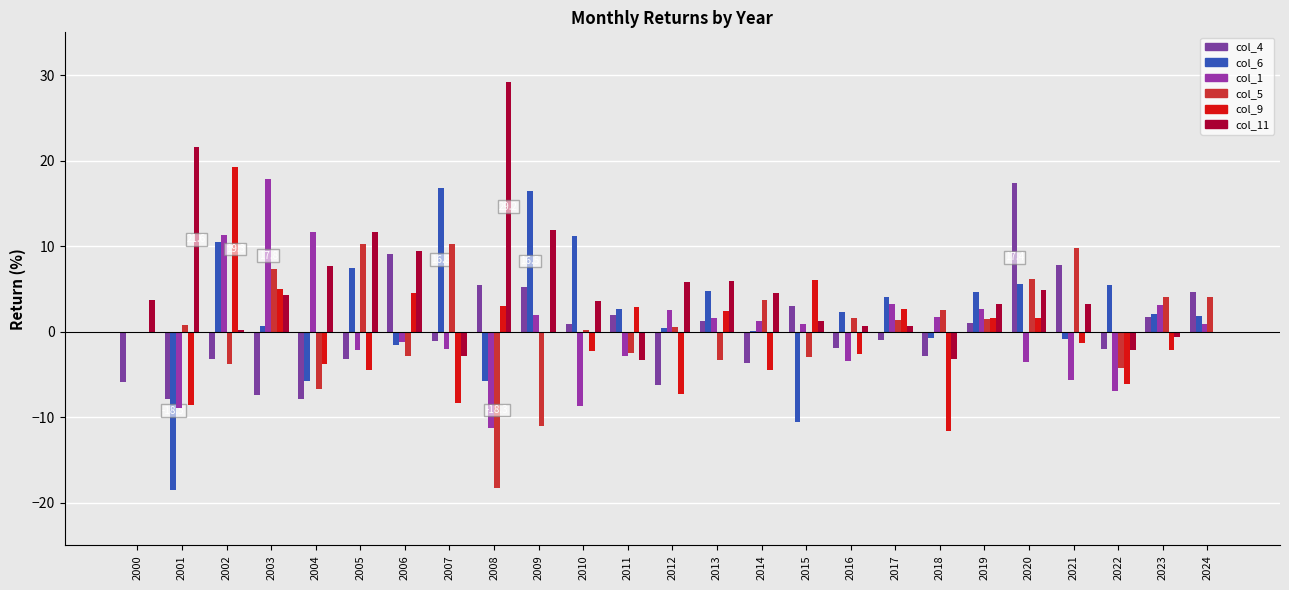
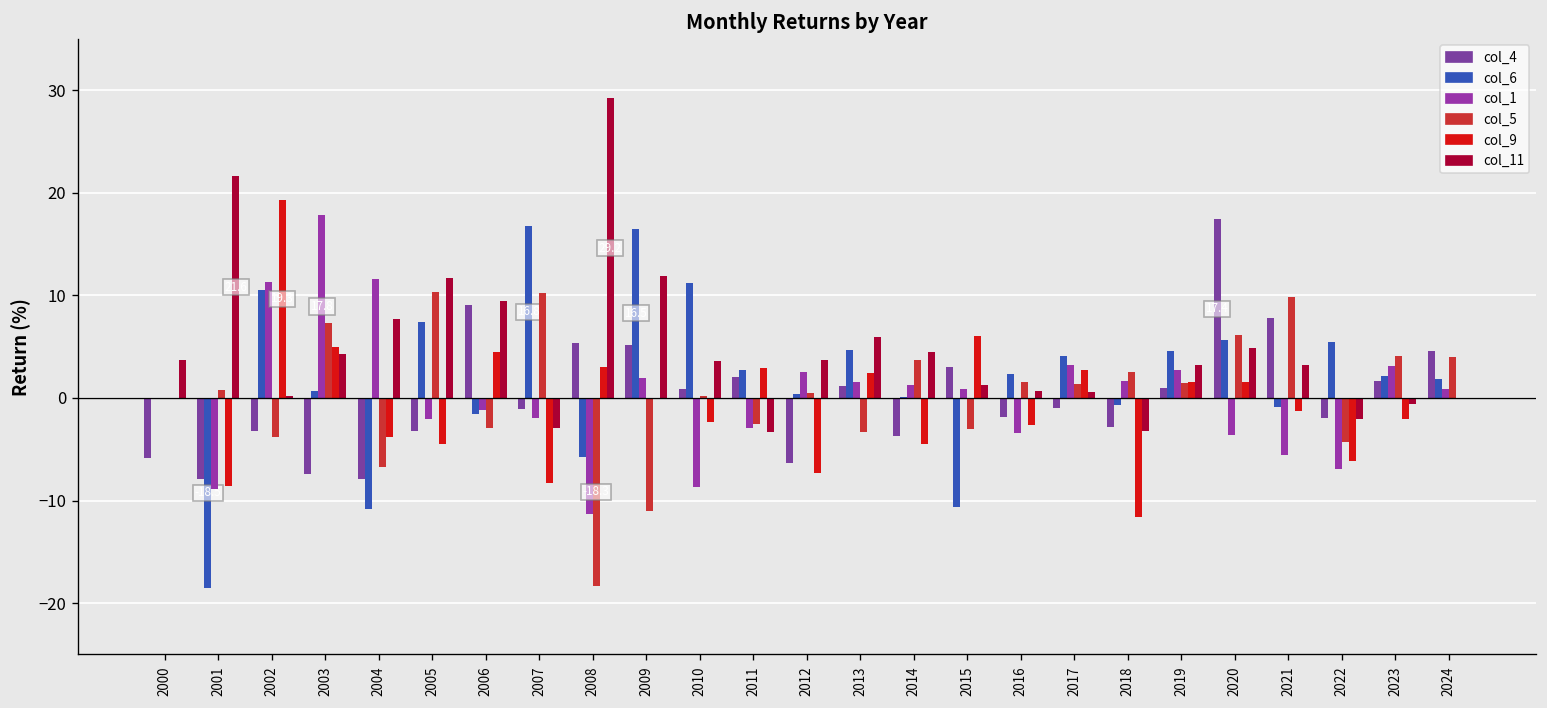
col_6, 2004: -6 -> -11
col_11, 2012: 6 -> 4
